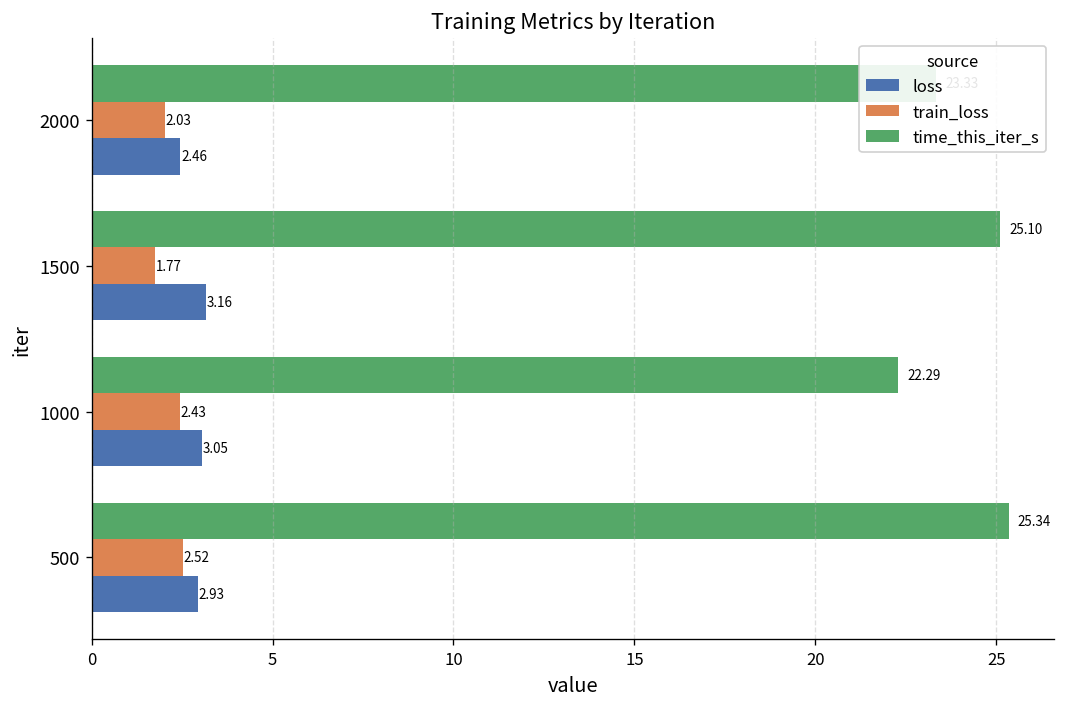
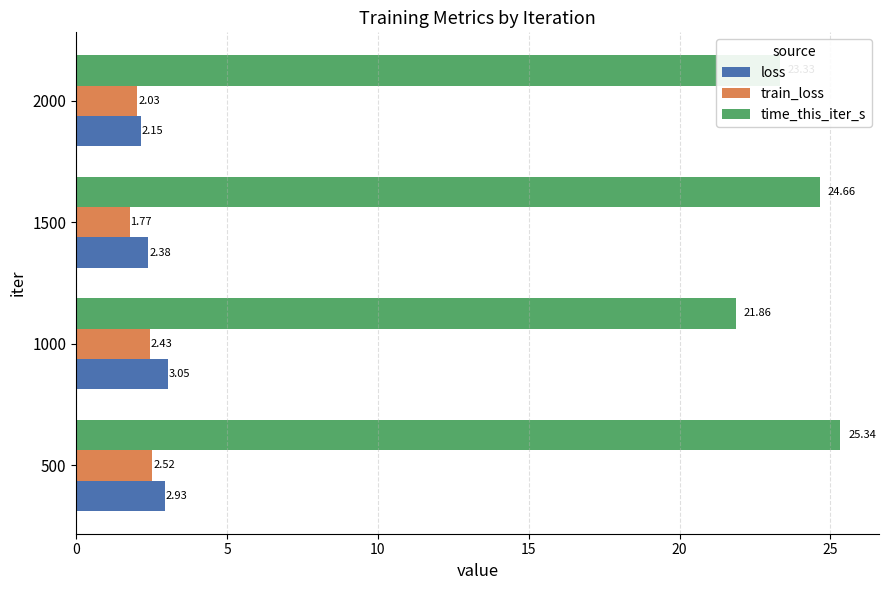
loss, 2000: 2.46 -> 2.15
time_this_iter_s, 1500: 25.10 -> 24.66
loss, 1500: 3.16 -> 2.38
time_this_iter_s, 1000: 22.29 -> 21.86
